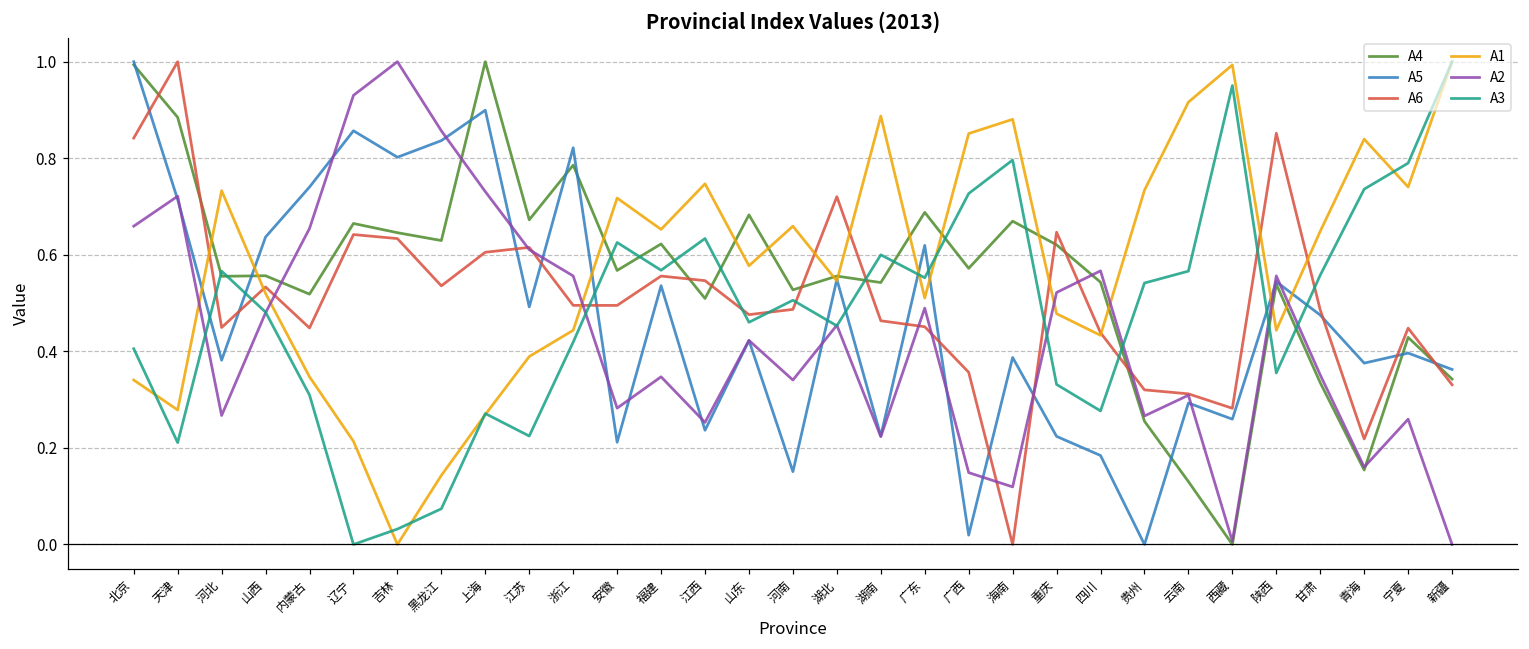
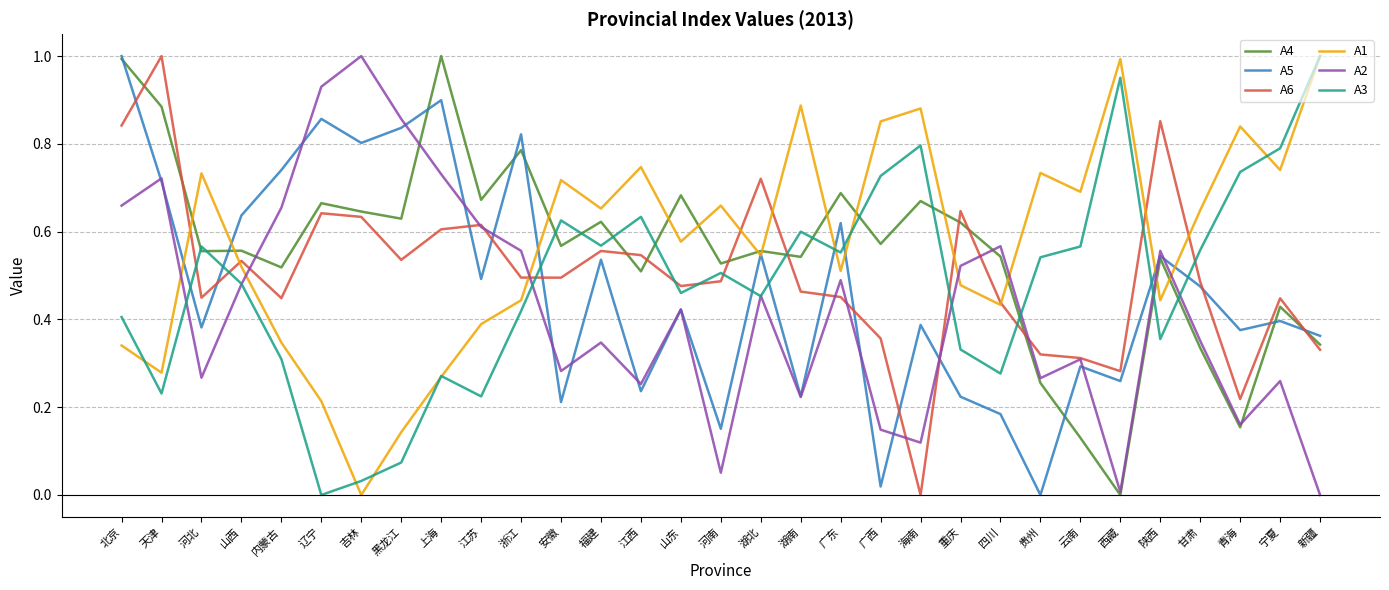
A3, 天津: 0.21 -> 0.23
A2, 河南: 0.34 -> 0.05
A1, 云南: 0.92 -> 0.69
